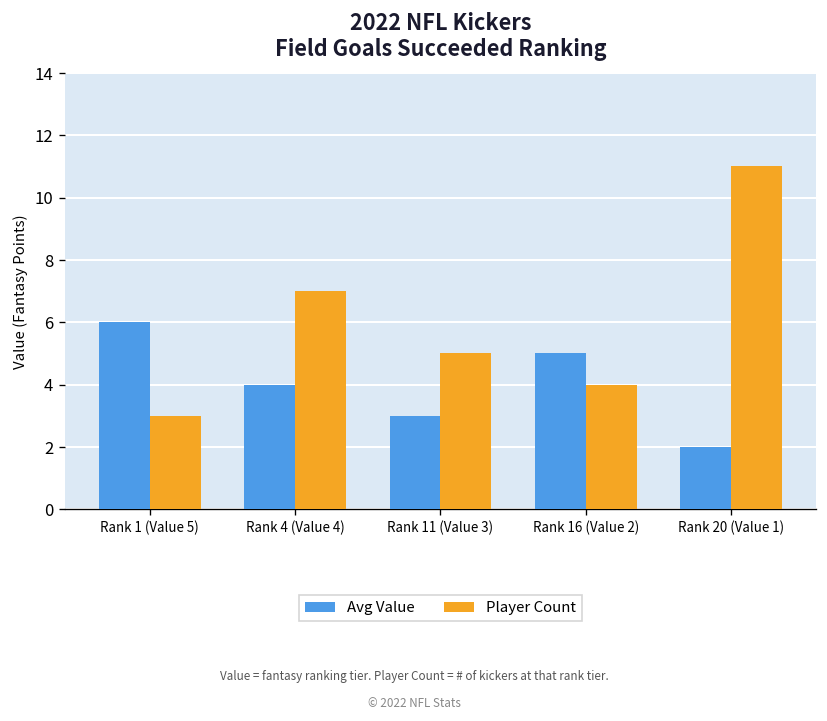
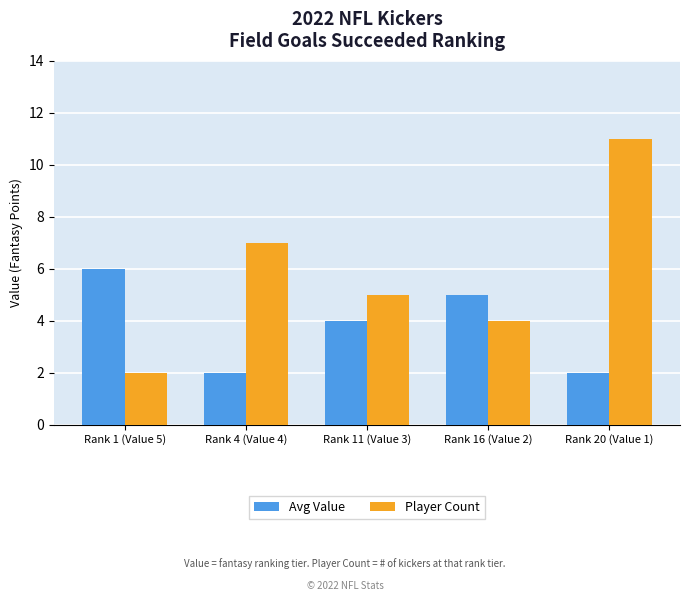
Player Count, Rank 1 (Value 5): 3 -> 2
Avg Value, Rank 4 (Value 4): 4 -> 2
Avg Value, Rank 11 (Value 3): 3 -> 4
